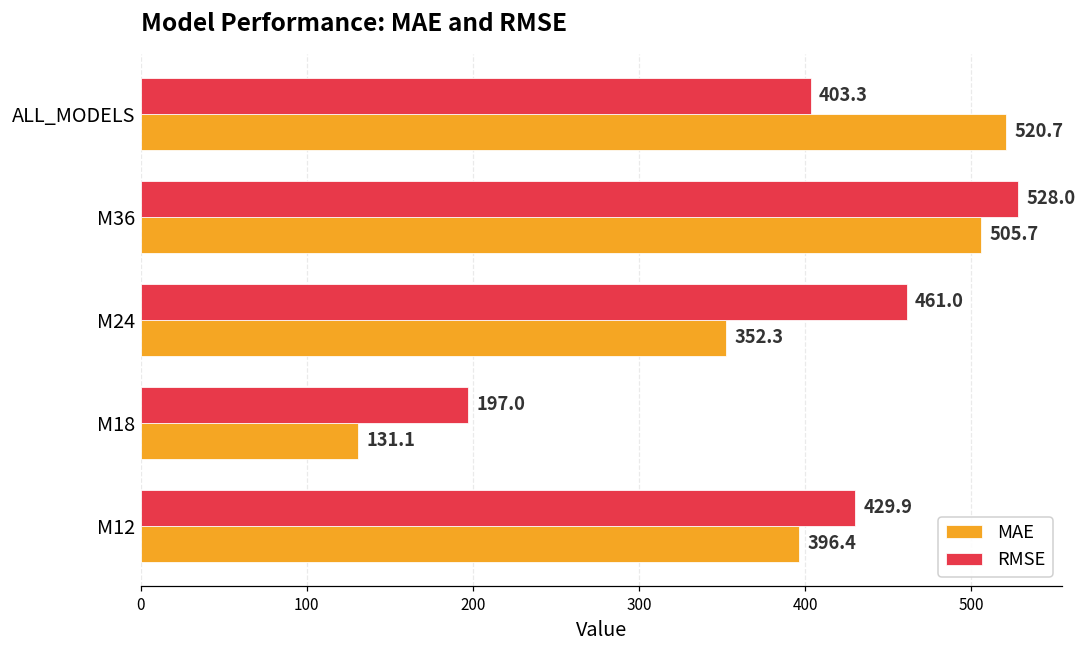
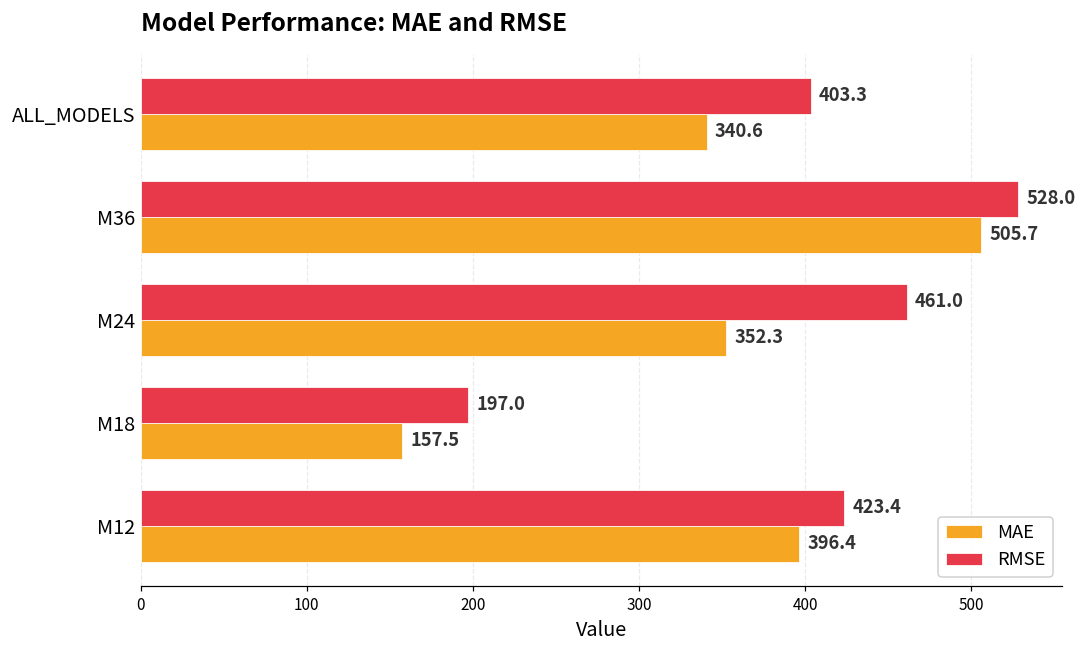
MAE, ALL_MODELS: 520.7 -> 340.6
MAE, M18: 131.1 -> 157.5
RMSE, M12: 429.9 -> 423.4
